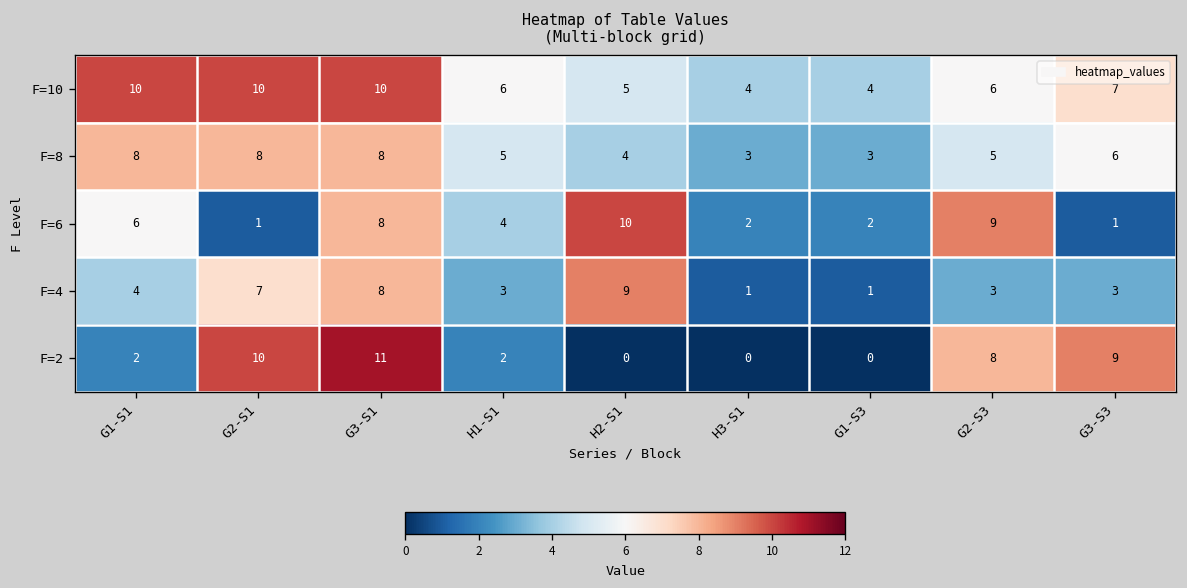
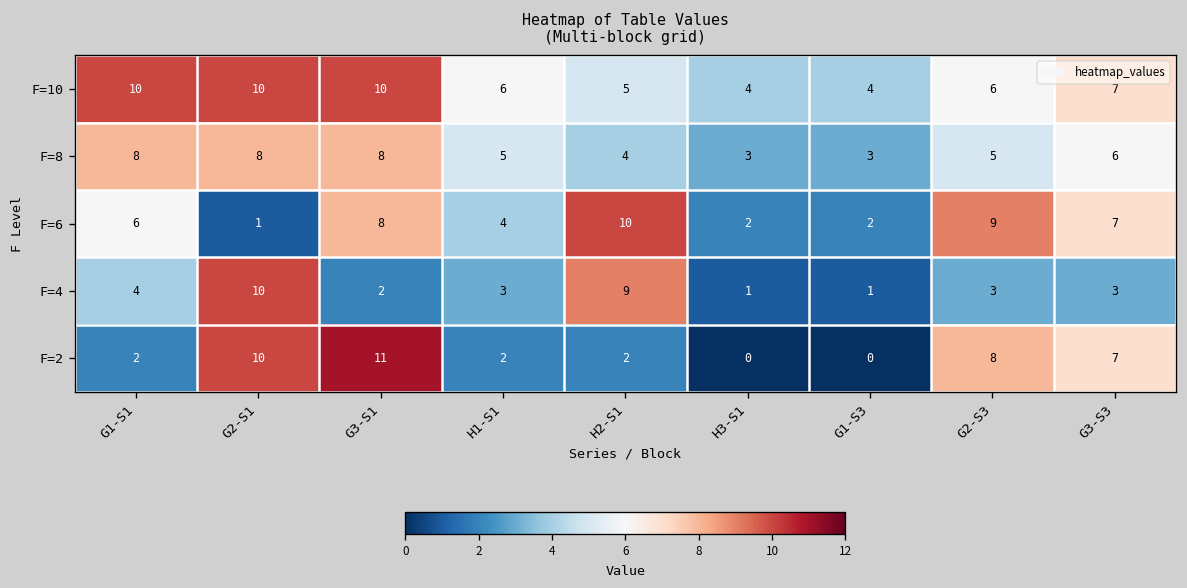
F=6, G3-S3: 1 -> 7
F=4, G2-S1: 7 -> 10
F=4, G3-S1: 8 -> 2
F=2, H2-S1: 0 -> 2
F=2, G3-S3: 9 -> 7
